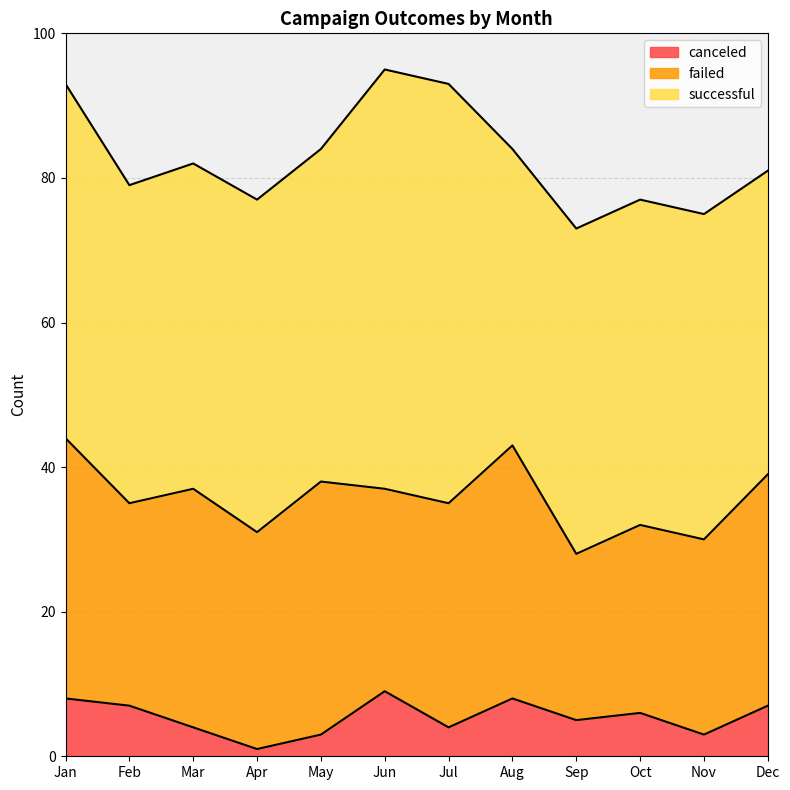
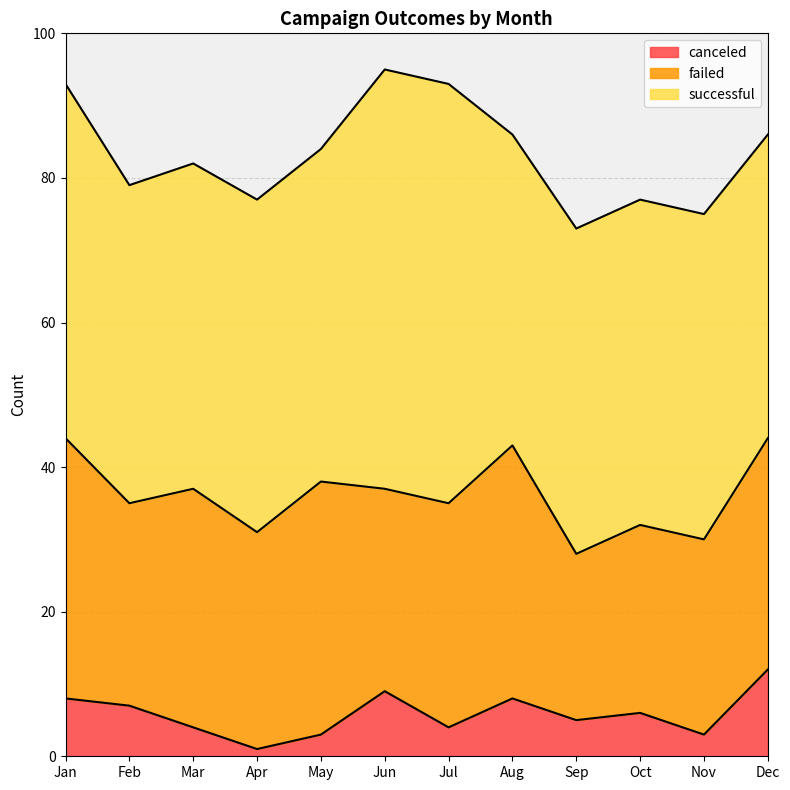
successful, Aug: 41 -> 43
canceled, Dec: 7 -> 12
